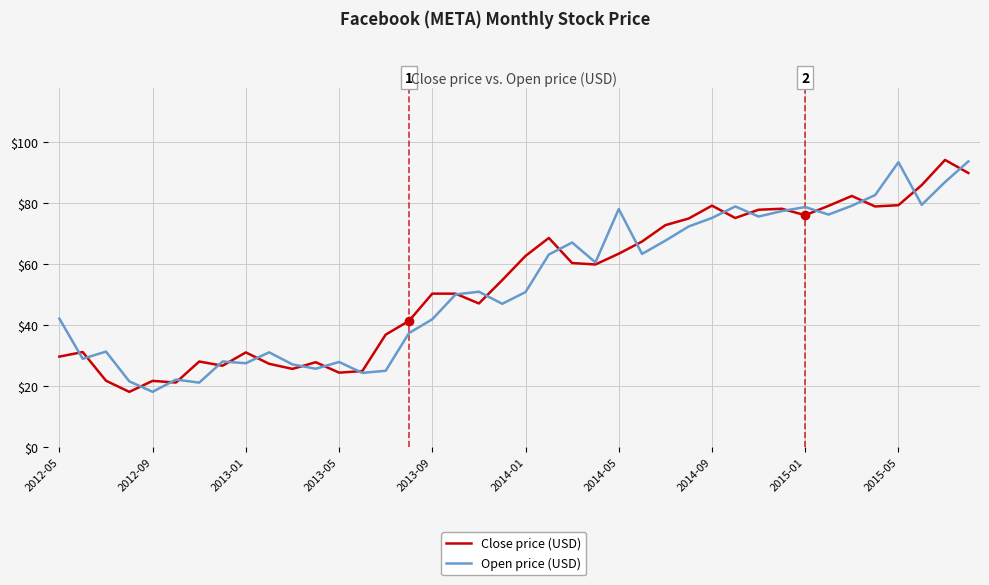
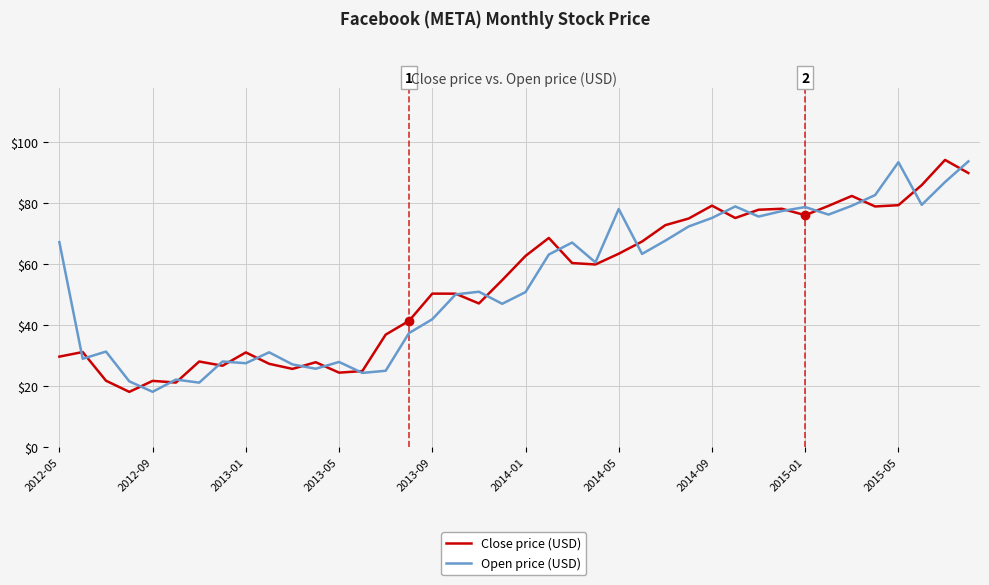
Open price (USD), 2012-05: $42 -> $67
